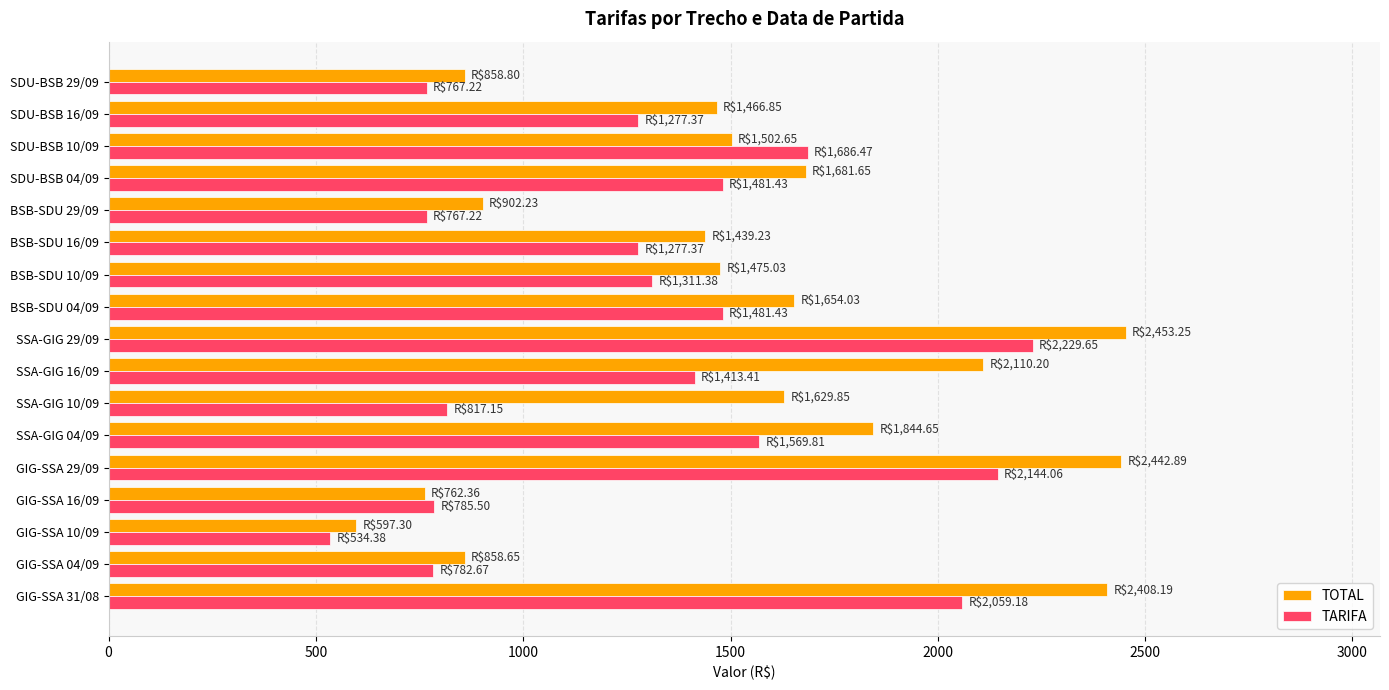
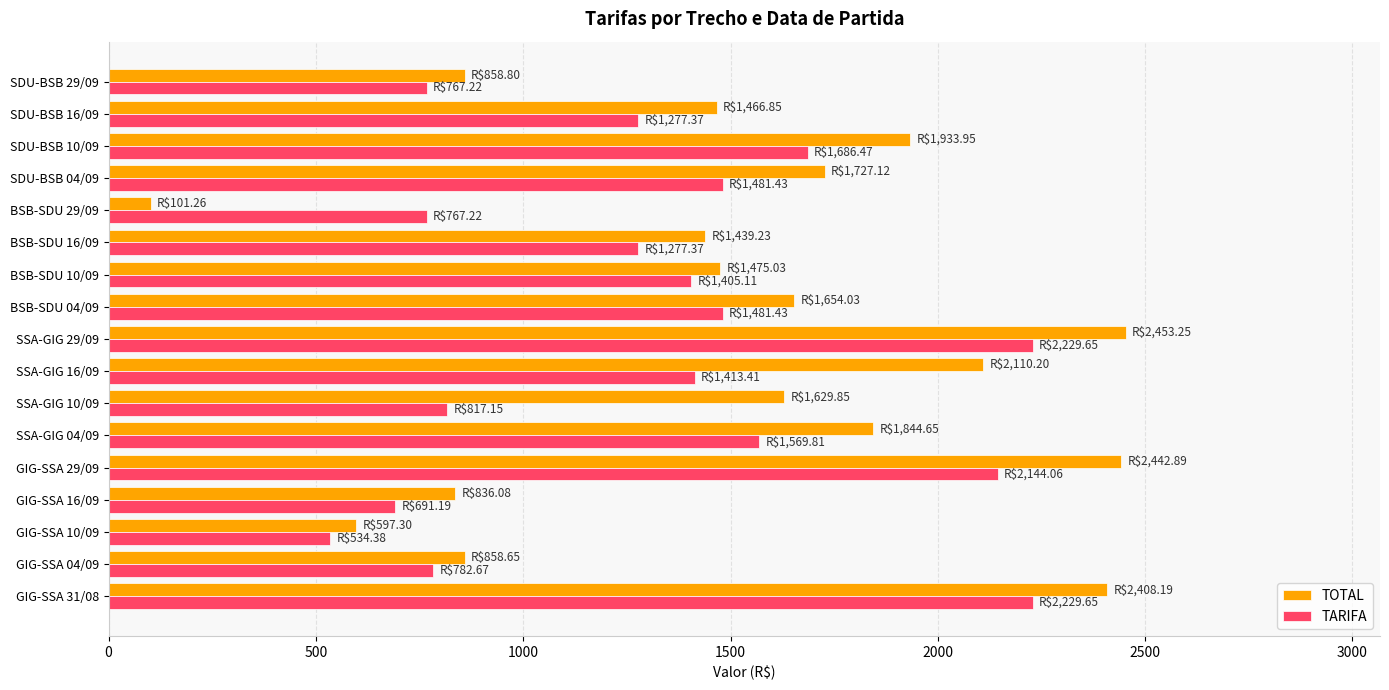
TOTAL, SDU-BSB 10/09: $1,502.65 -> $1,933.95
TOTAL, SDU-BSB 04/09: $1,681.65 -> $1,727.12
TOTAL, BSB-SDU 29/09: $902.23 -> $101.26
TARIFA, BSB-SDU 10/09: $1,311.38 -> $1,405.11
TOTAL, GIG-SSA 16/09: $762.36 -> $836.08
TARIFA, GIG-SSA 16/09: $785.50 -> $691.19
TARIFA, GIG-SSA 31/08: $2,059.18 -> $2,229.65
